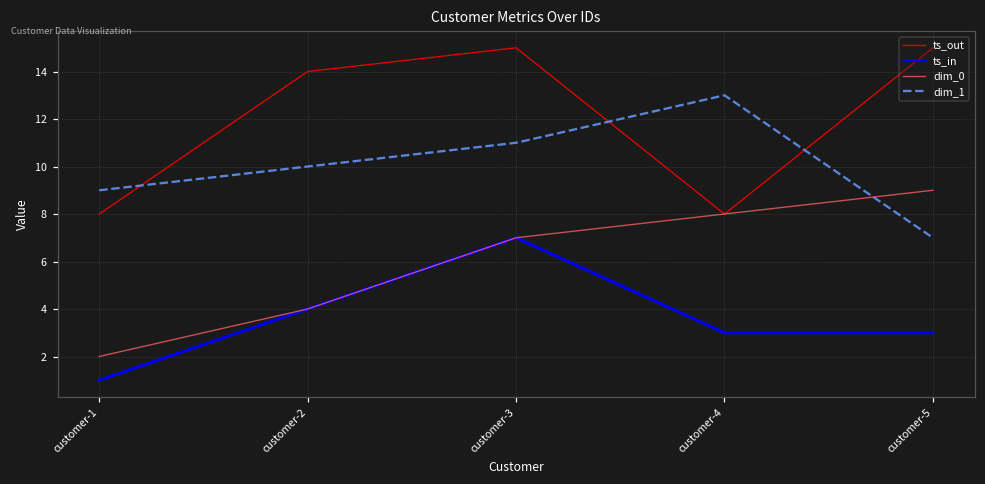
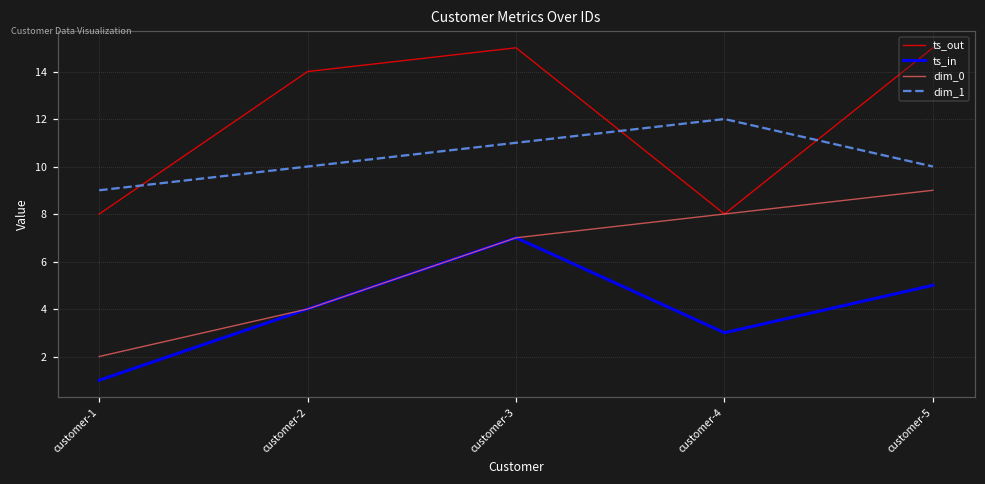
dim_1, customer-4: 13 -> 12
ts_in, customer-5: 3 -> 5
dim_1, customer-5: 7 -> 10
